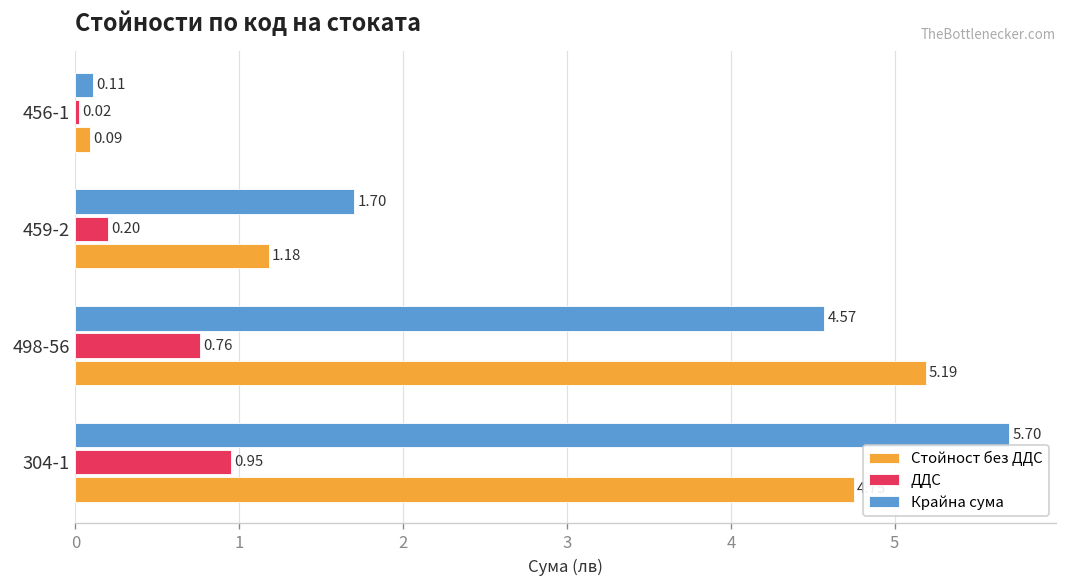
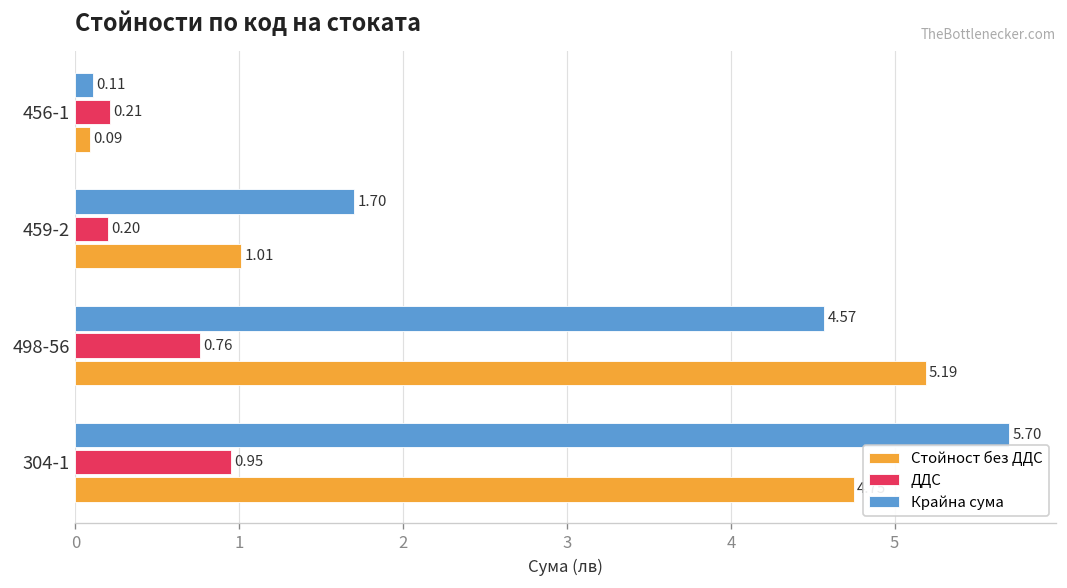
ДДС, 456-1: 0.02 -> 0.21
Стойност без ДДС, 459-2: 1.18 -> 1.01
